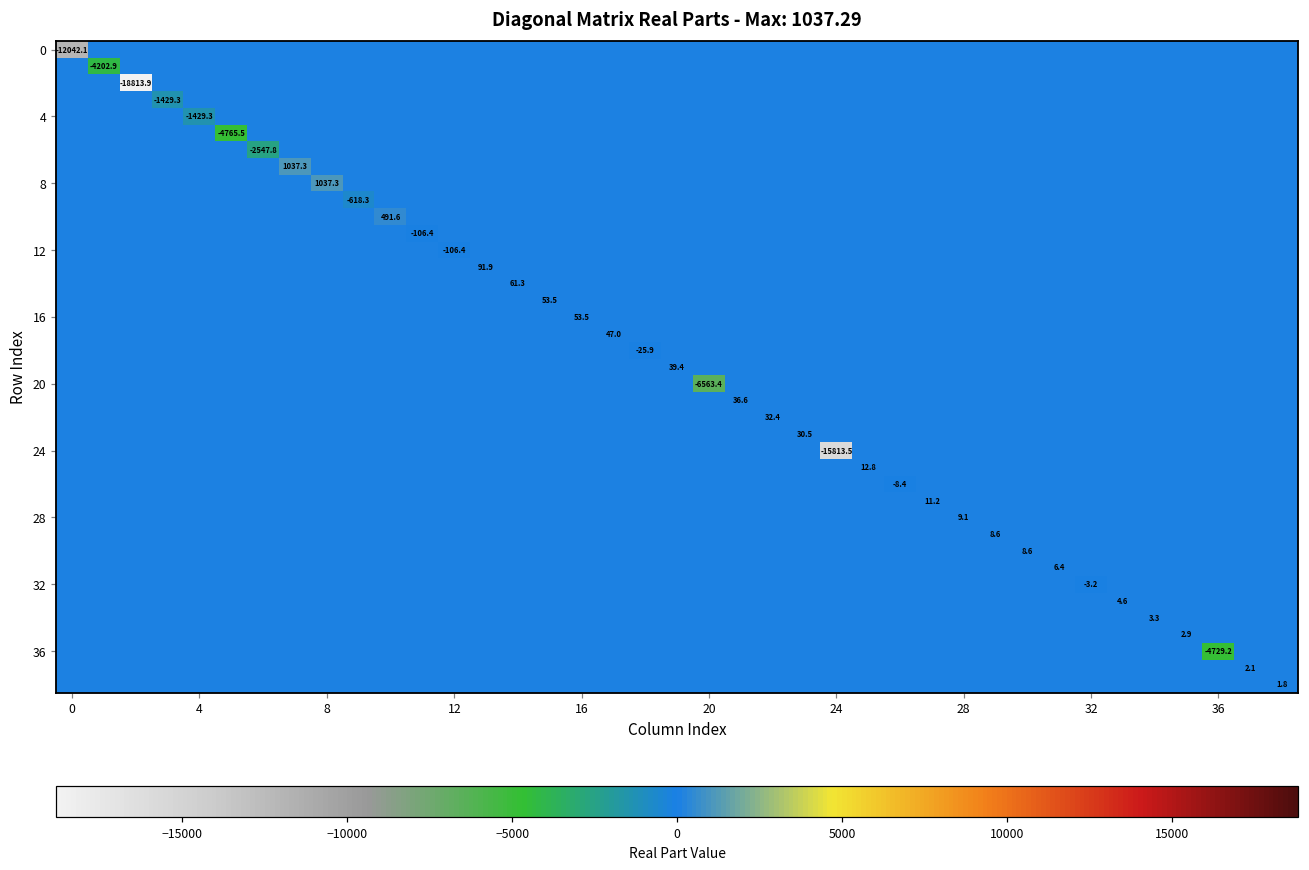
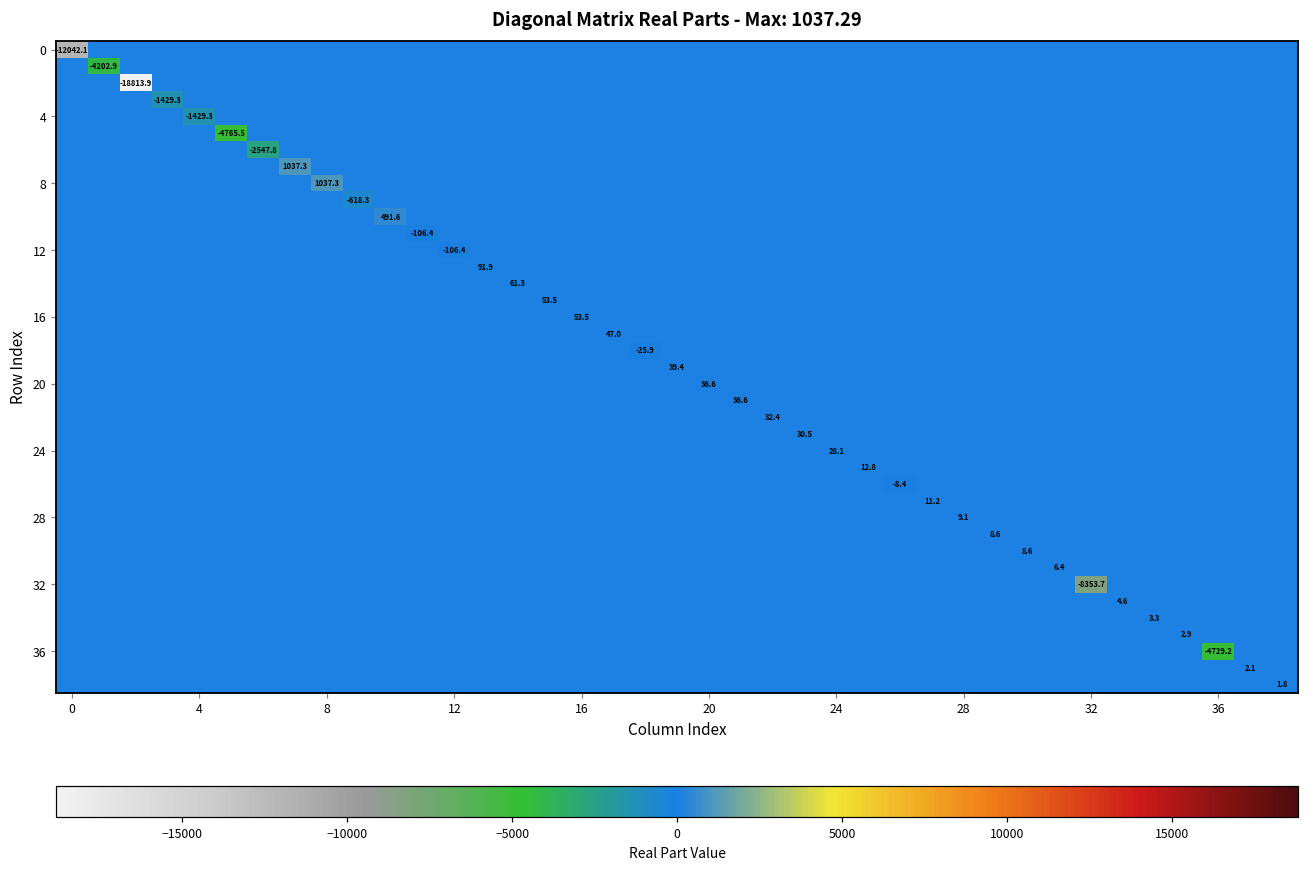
20, 20: -6563.4 -> 36.6
24, 24: -15813.5 -> 28.1
32, 32: -3.2 -> -8353.7
